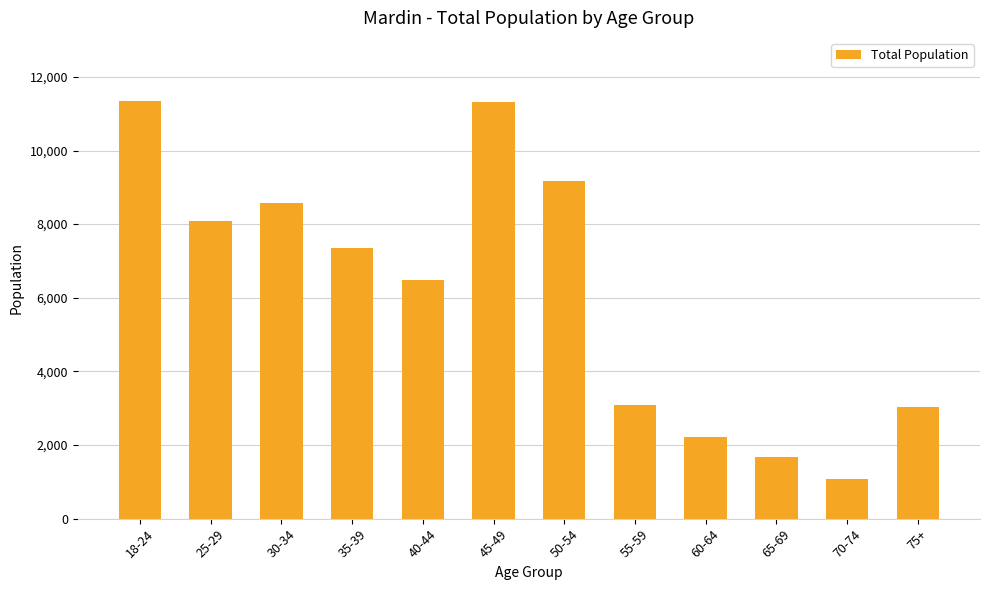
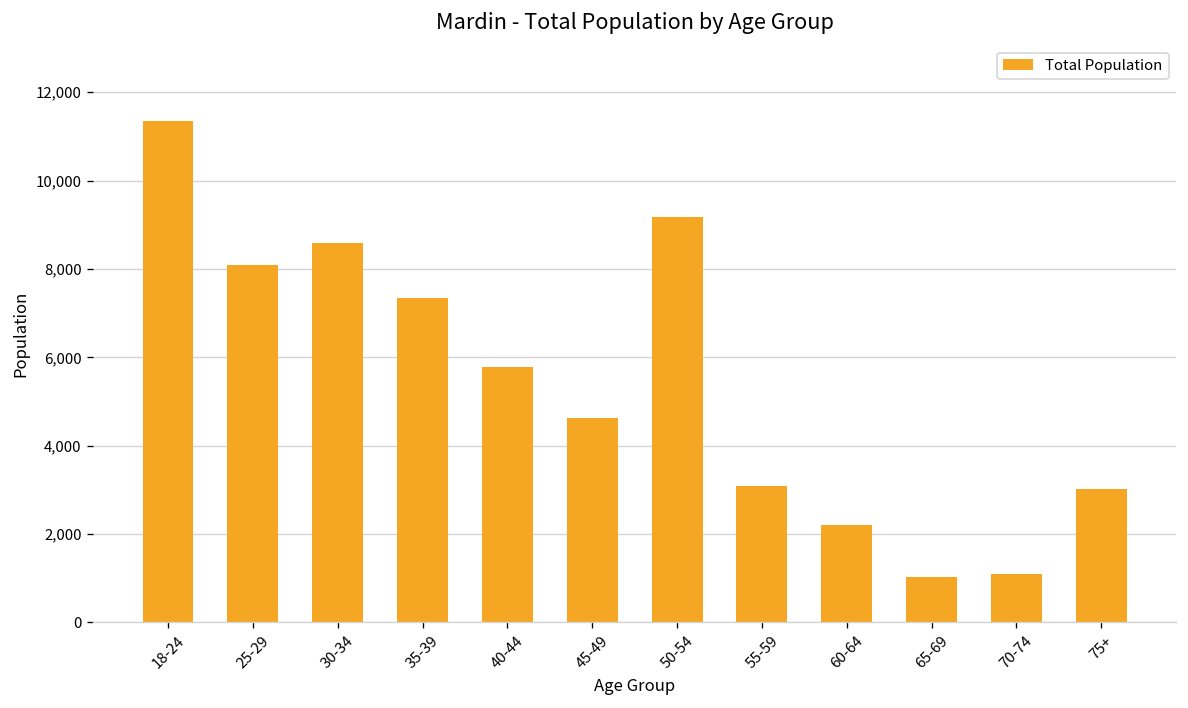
40-44: 6,500 -> 5,800
45-49: 11,300 -> 4,600
65-69: 1,700 -> 1,000
